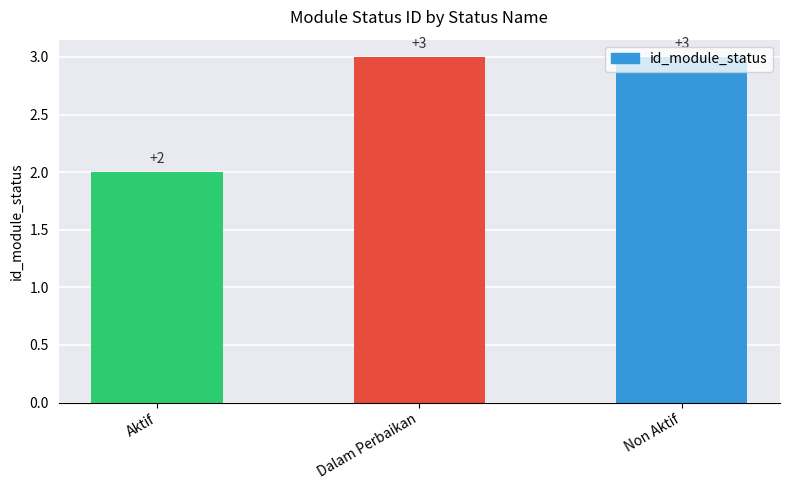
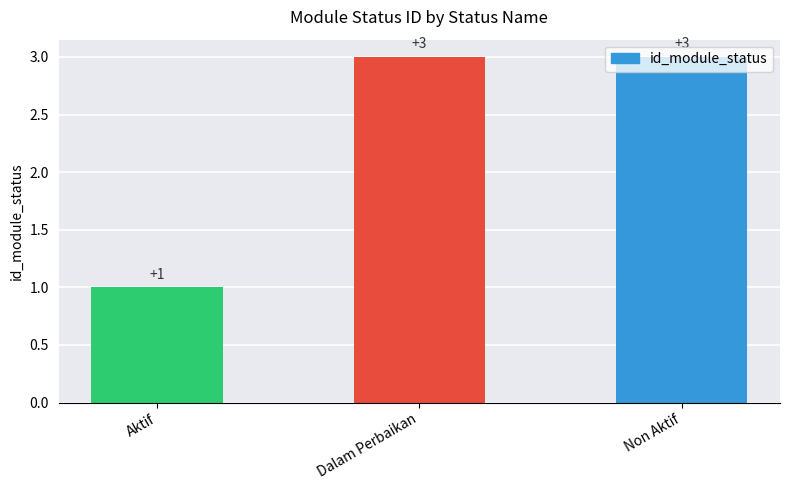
Aktif: +2 -> +1
